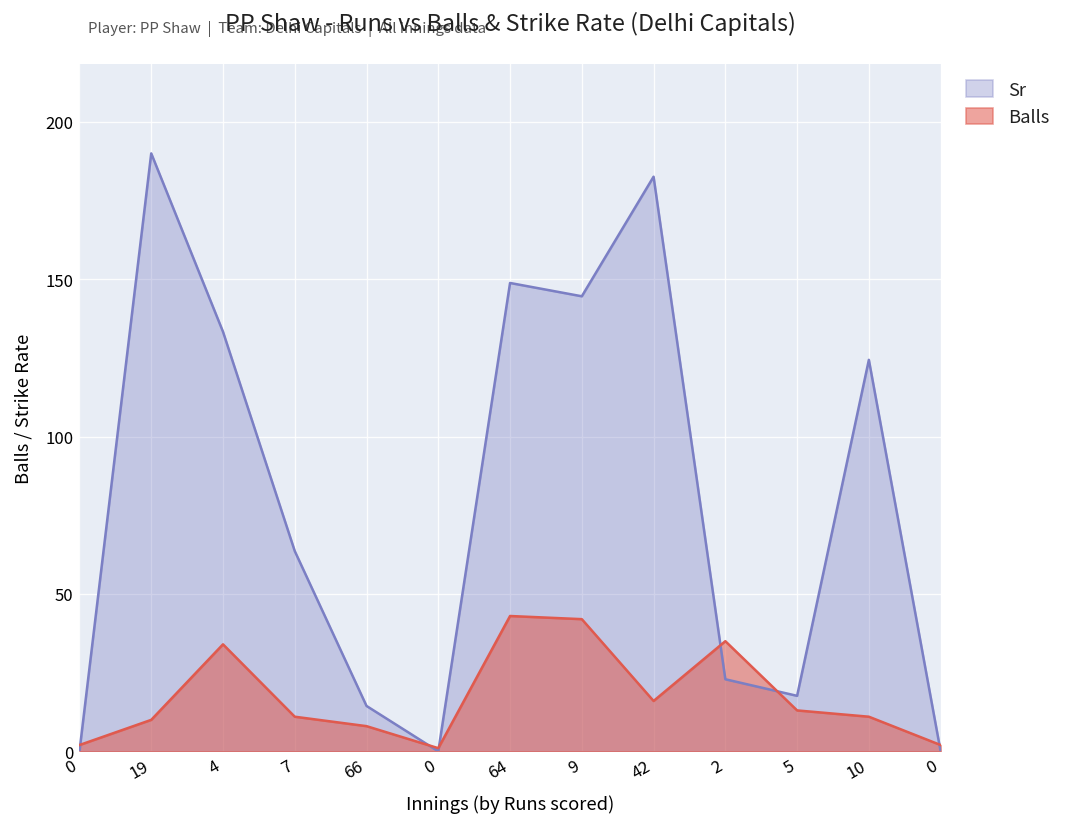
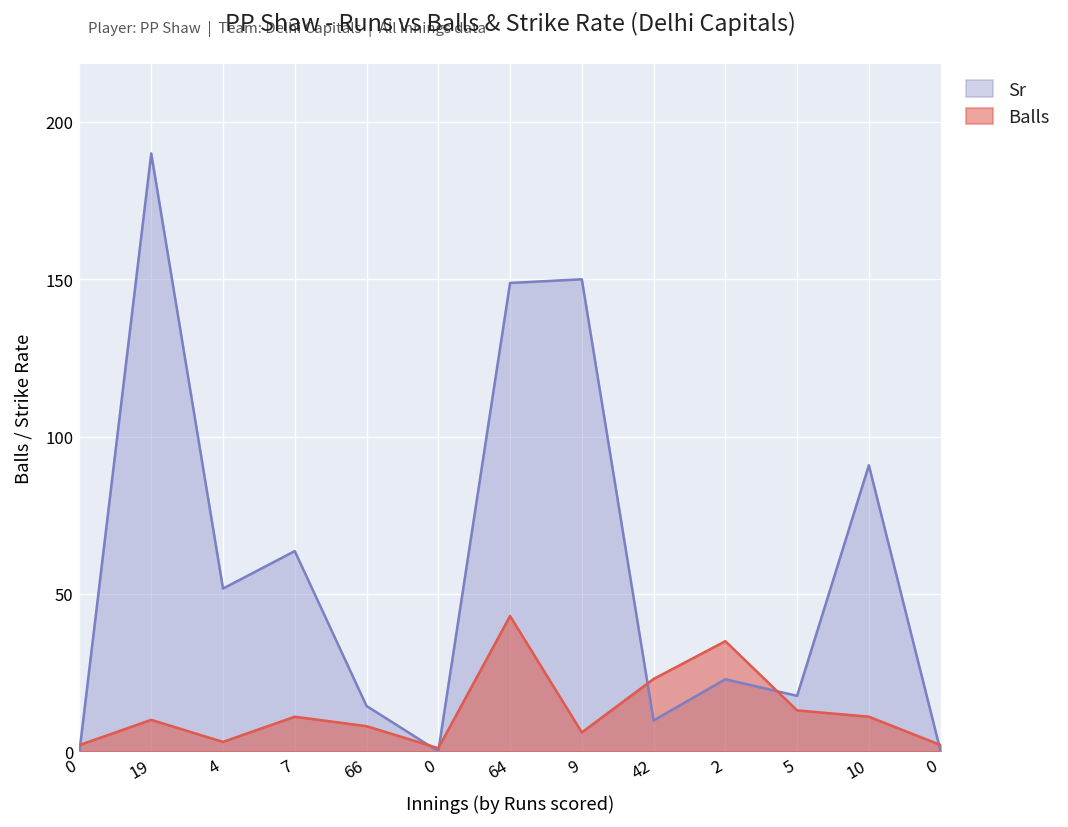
Sr, 4: 133 -> 52
Balls, 4: 34 -> 3
Sr, 9: 145 -> 150
Balls, 9: 42 -> 6
Sr, 42: 183 -> 10
Balls, 42: 16 -> 23
Sr, 10: 124 -> 91
